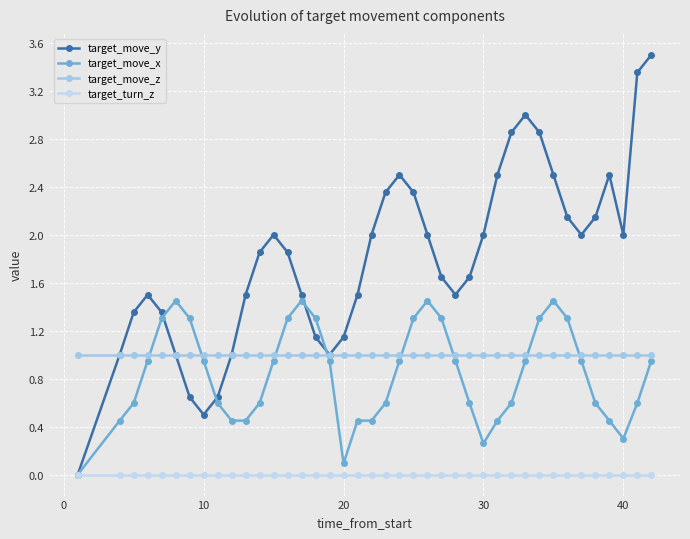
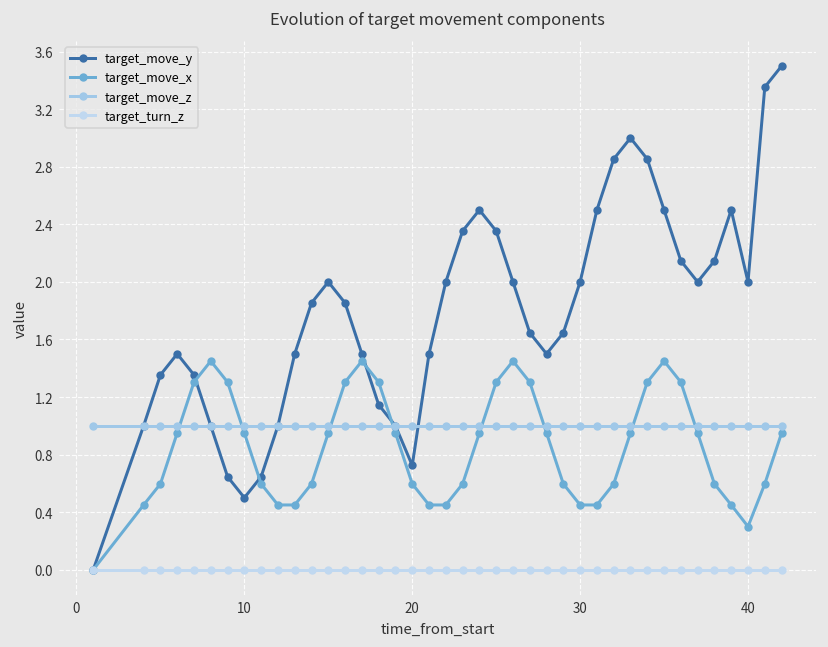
target_move_y, 20: 1.15 -> 0.72
target_move_x, 20: 0.09 -> 0.60
target_move_x, 30: 0.26 -> 0.45
